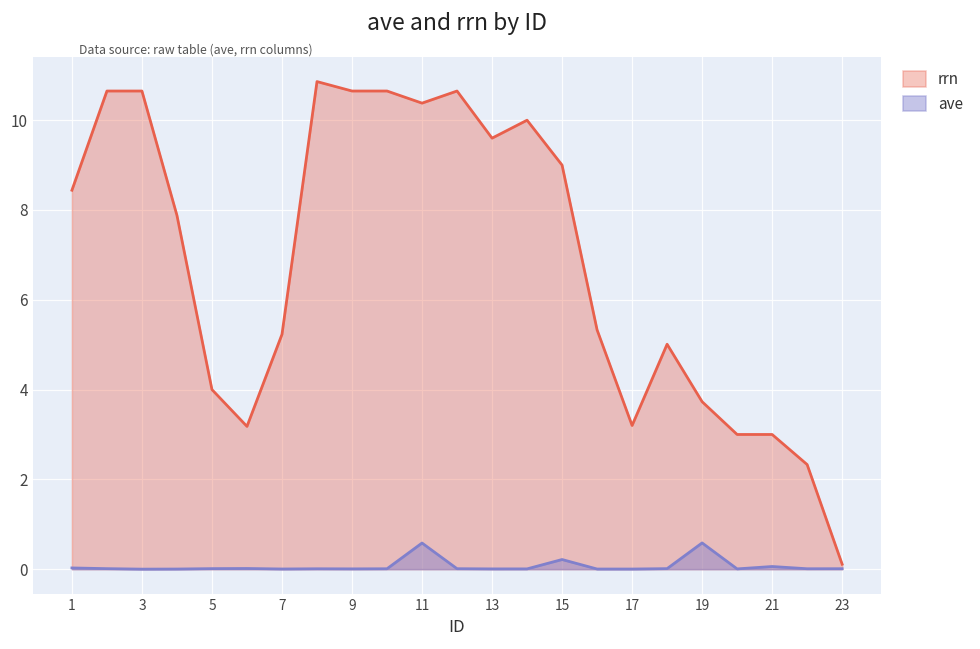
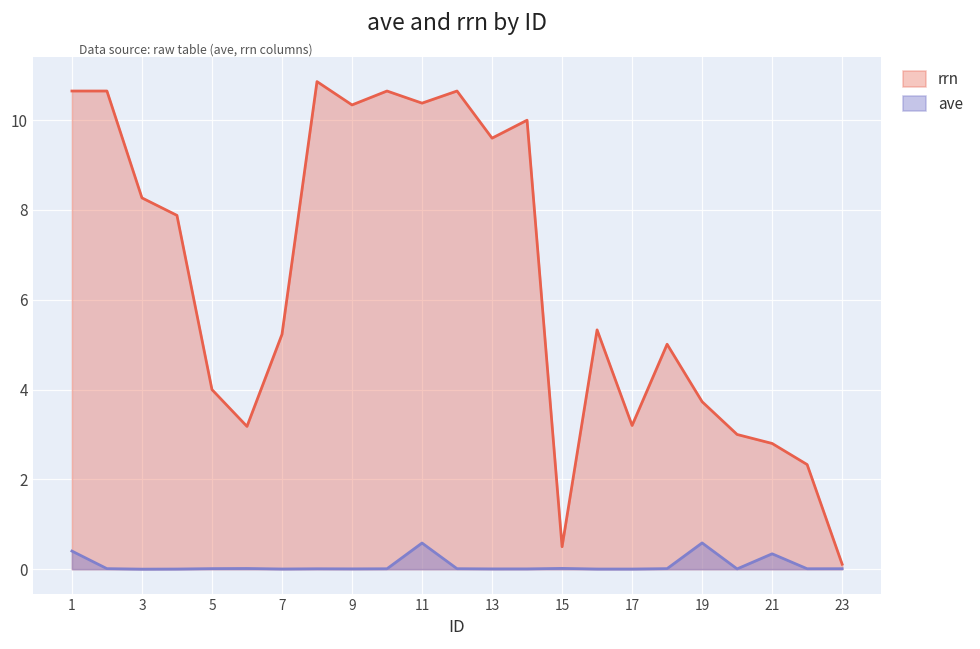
rrn, 1: 8.4 -> 10.7
ave, 1: 0.0 -> 0.4
rrn, 3: 10.7 -> 8.3
rrn, 9: 10.7 -> 10.3
rrn, 15: 9.0 -> 0.5
ave, 15: 0.2 -> 0.0
rrn, 21: 3.0 -> 2.8
ave, 21: 0.1 -> 0.3
